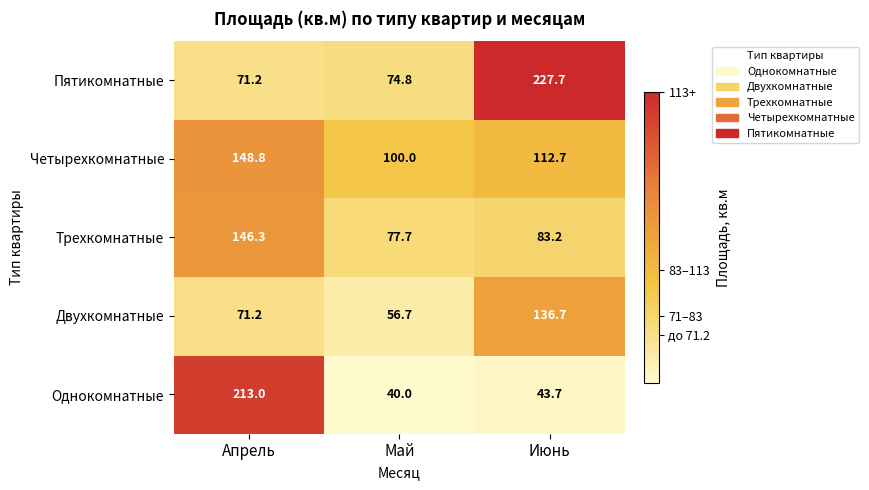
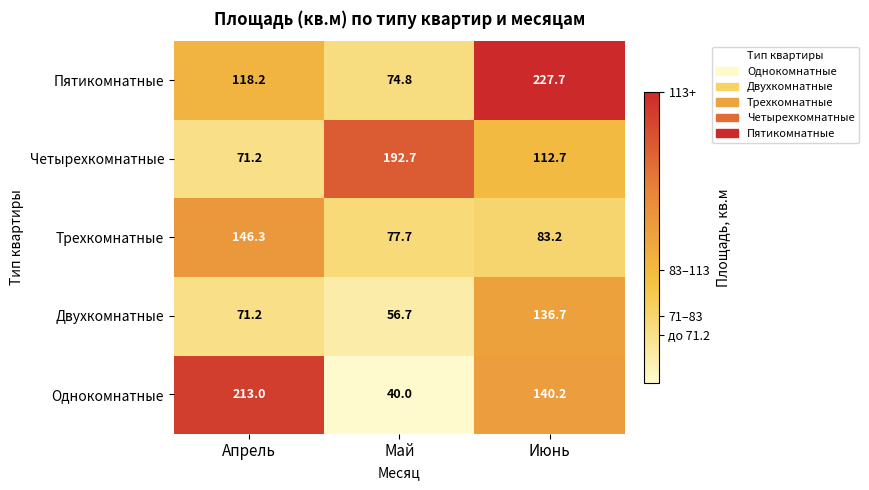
Пятикомнатные, Апрель: 71.2 -> 118.2
Четырехкомнатные, Апрель: 148.8 -> 71.2
Четырехкомнатные, Май: 100.0 -> 192.7
Однокомнатные, Июнь: 43.7 -> 140.2
